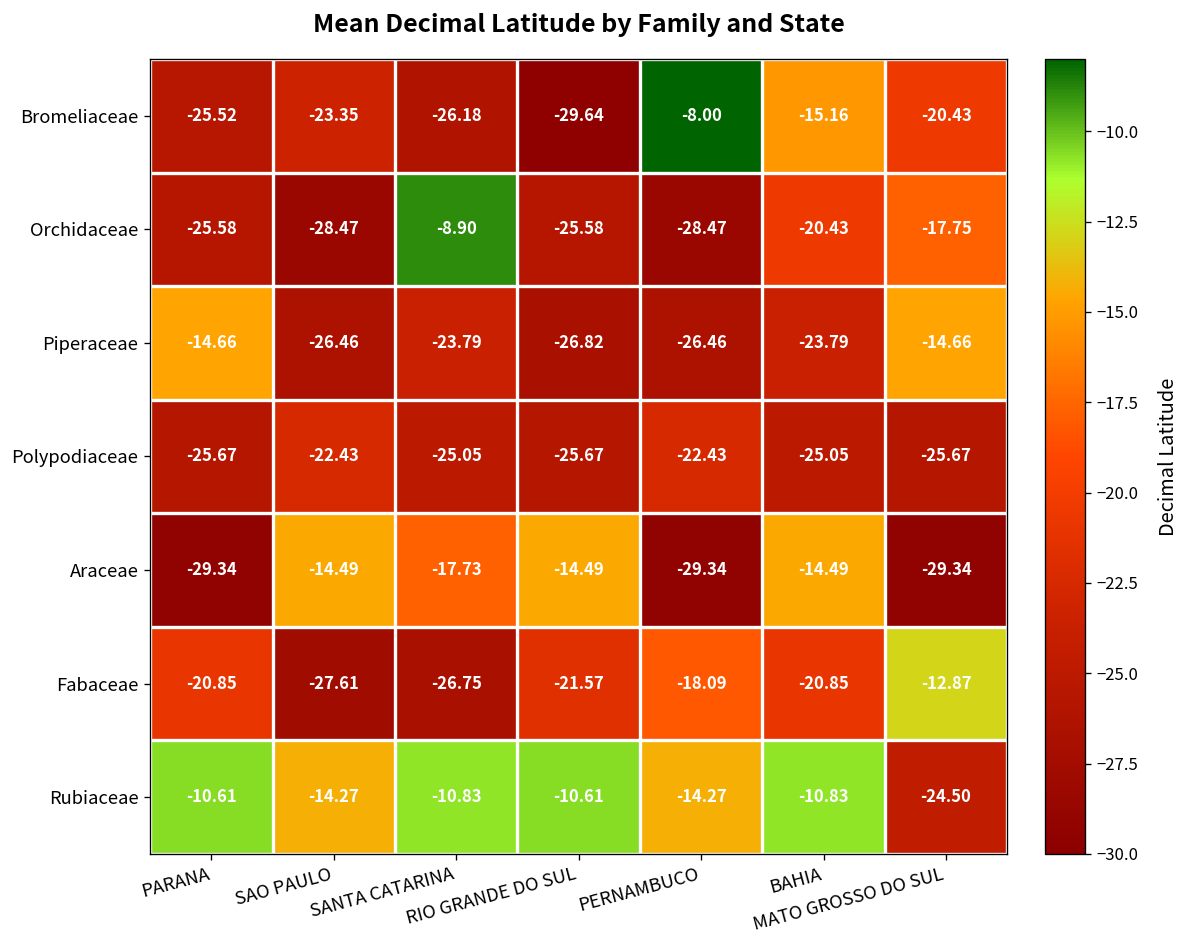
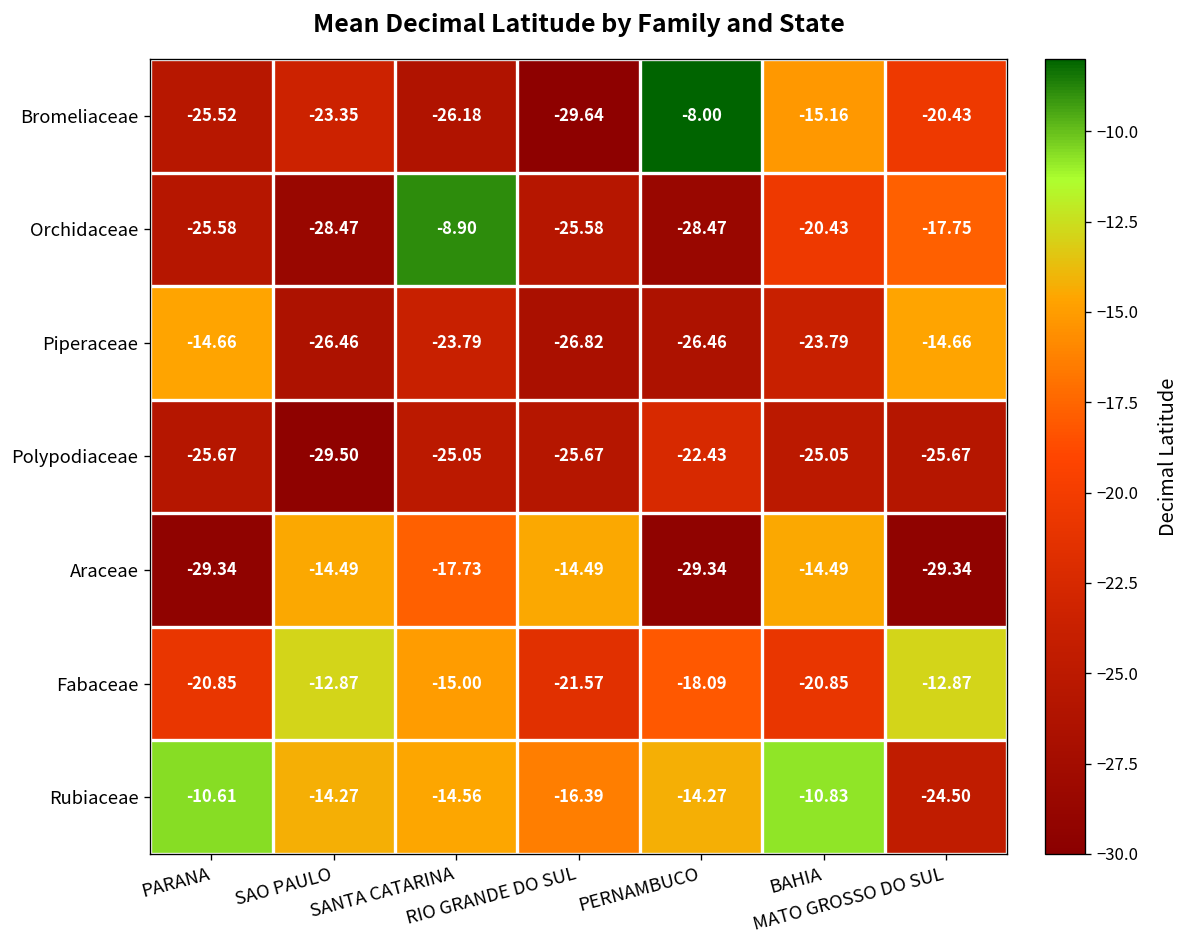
Polypodiaceae, SAO PAULO: -22.43 -> -29.50
Fabaceae, SAO PAULO: -27.61 -> -12.87
Fabaceae, SANTA CATARINA: -26.75 -> -15.00
Rubiaceae, SANTA CATARINA: -10.83 -> -14.56
Rubiaceae, RIO GRANDE DO SUL: -10.61 -> -16.39
